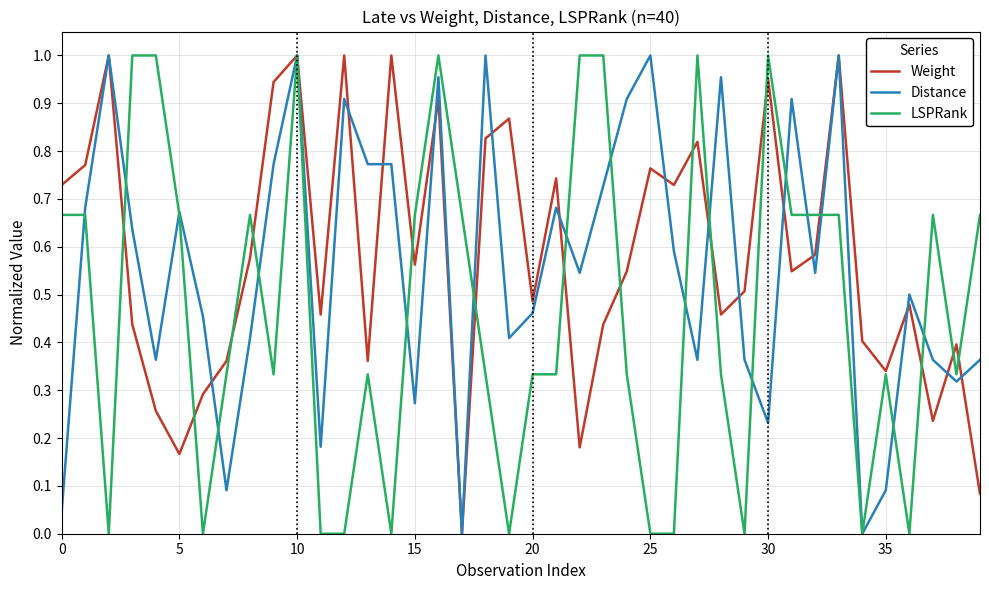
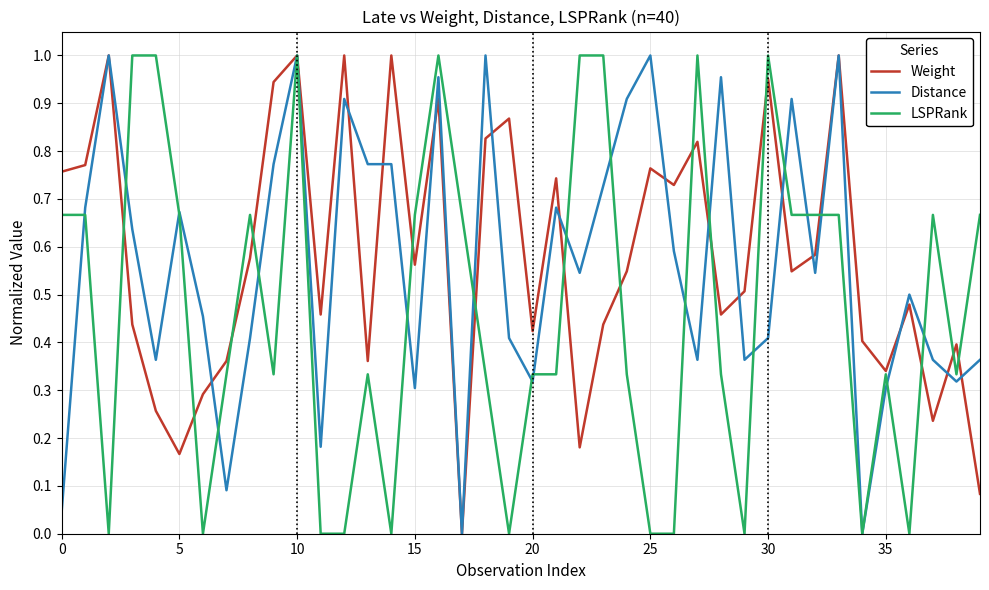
Weight, 0: 0.73 -> 0.76
Distance, 15: 0.27 -> 0.30
Weight, 20: 0.49 -> 0.42
Distance, 20: 0.46 -> 0.32
Distance, 30: 0.23 -> 0.41
Distance, 35: 0.09 -> 0.30
